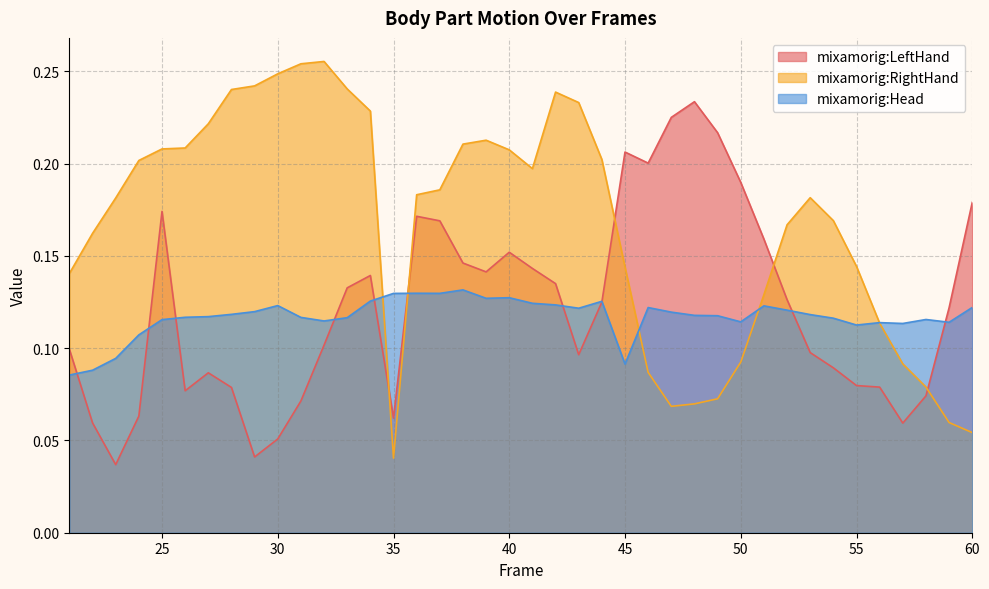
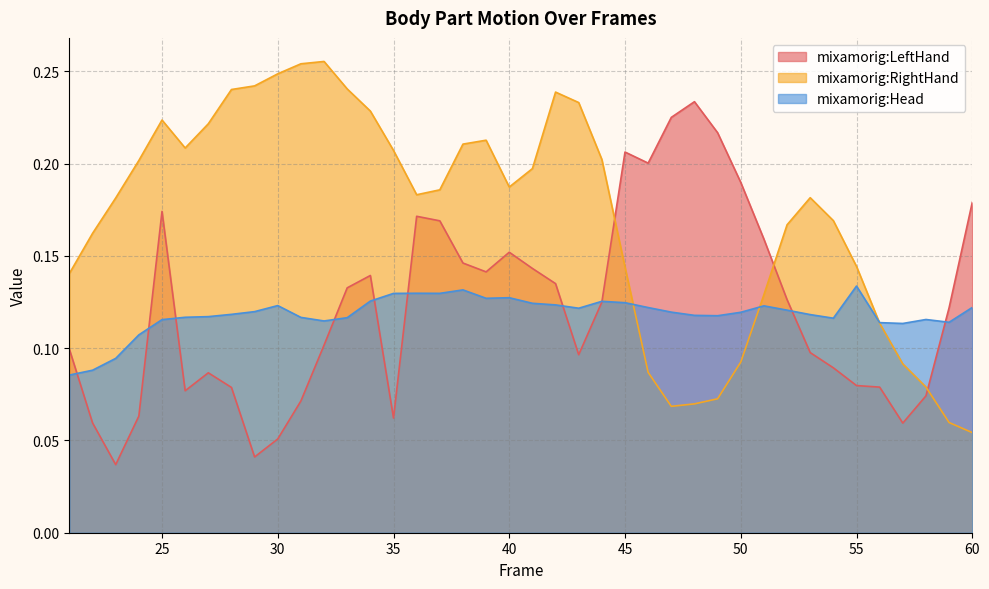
mixamorig:RightHand, 25: 0.208 -> 0.224
mixamorig:RightHand, 35: 0.040 -> 0.207
mixamorig:RightHand, 40: 0.207 -> 0.187
mixamorig:Head, 45: 0.091 -> 0.125
mixamorig:Head, 50: 0.114 -> 0.119
mixamorig:Head, 55: 0.113 -> 0.134
